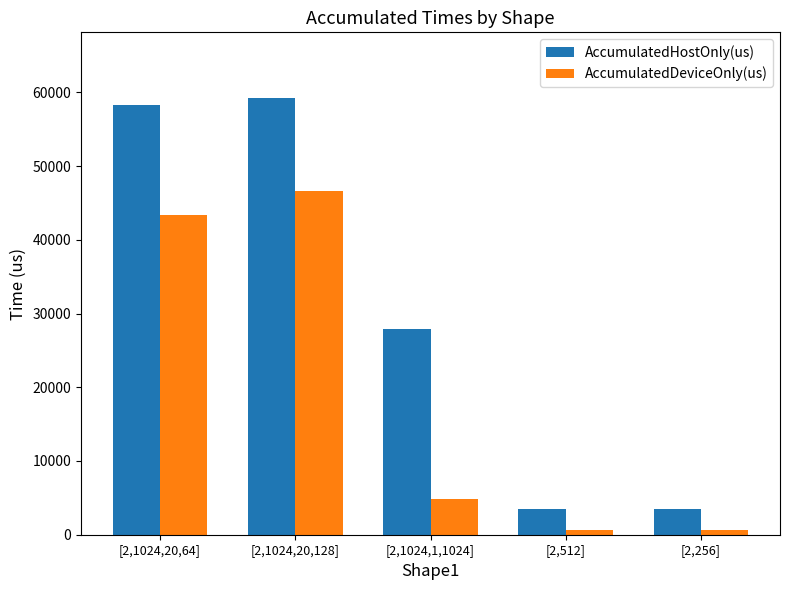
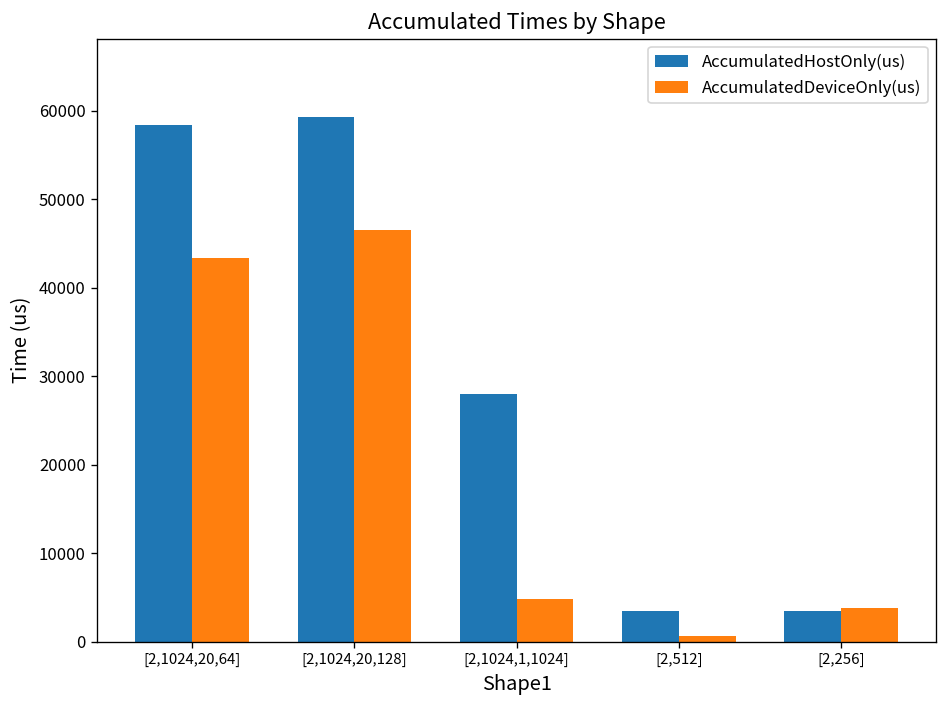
AccumulatedDeviceOnly(us), [2,256]: 1000 -> 4000
